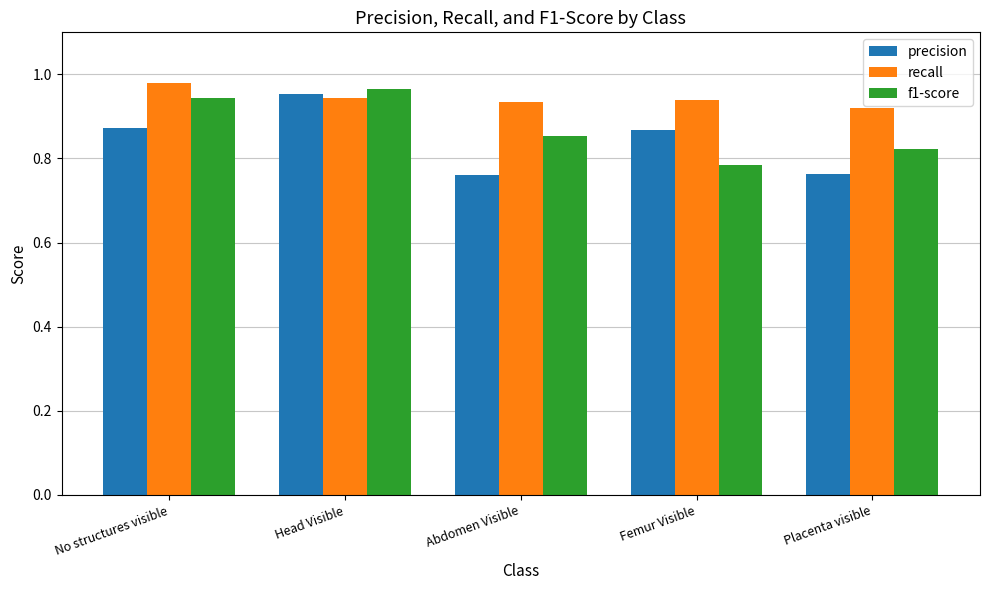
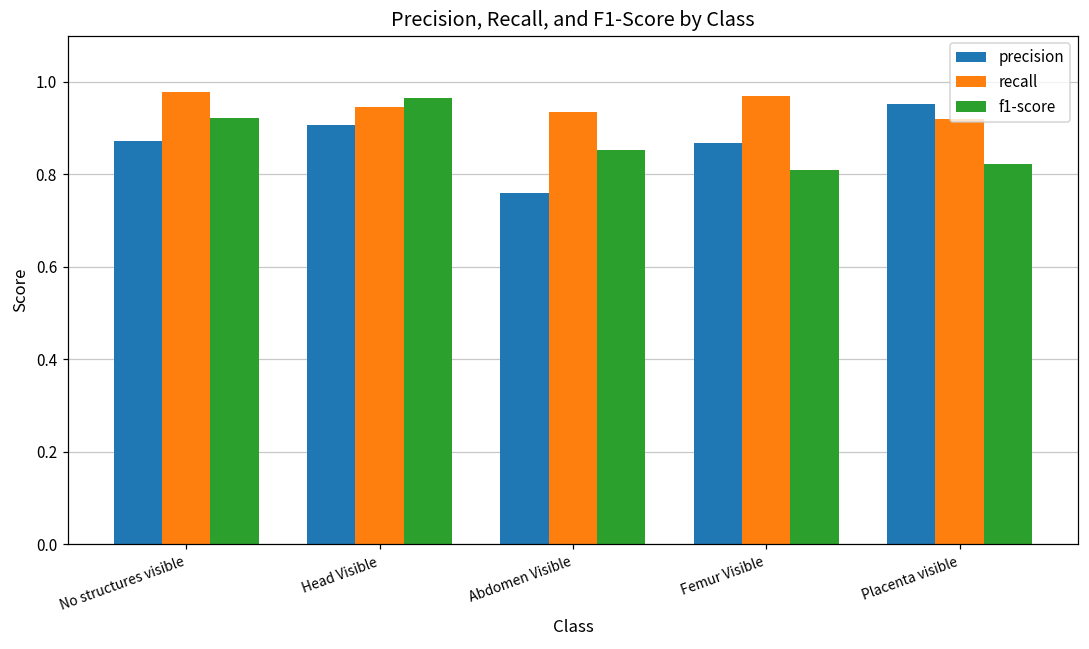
f1-score, No structures visible: 0.94 -> 0.92
precision, Head Visible: 0.95 -> 0.91
recall, Femur Visible: 0.94 -> 0.97
f1-score, Femur Visible: 0.78 -> 0.81
precision, Placenta visible: 0.76 -> 0.95
